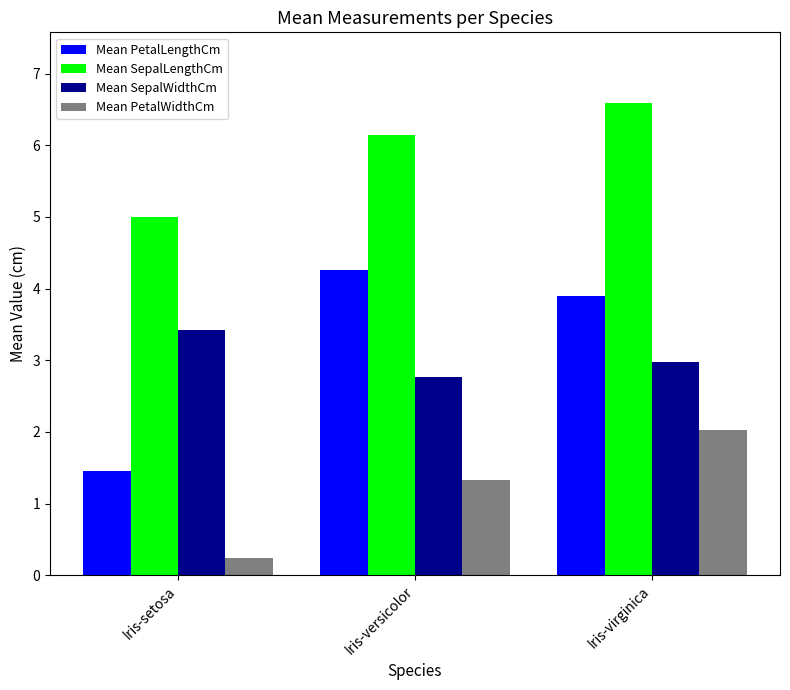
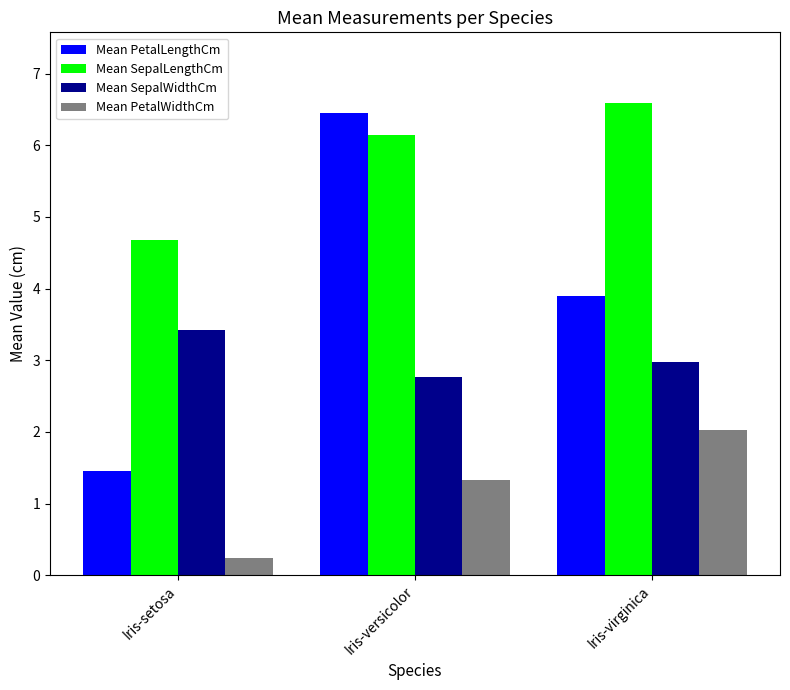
Mean SepalLengthCm, Iris-setosa: 5.0 -> 4.7
Mean PetalLengthCm, Iris-versicolor: 4.3 -> 6.5
